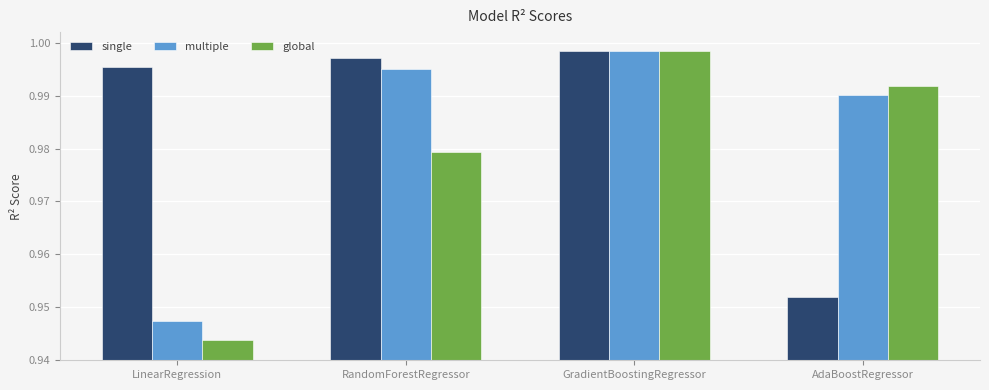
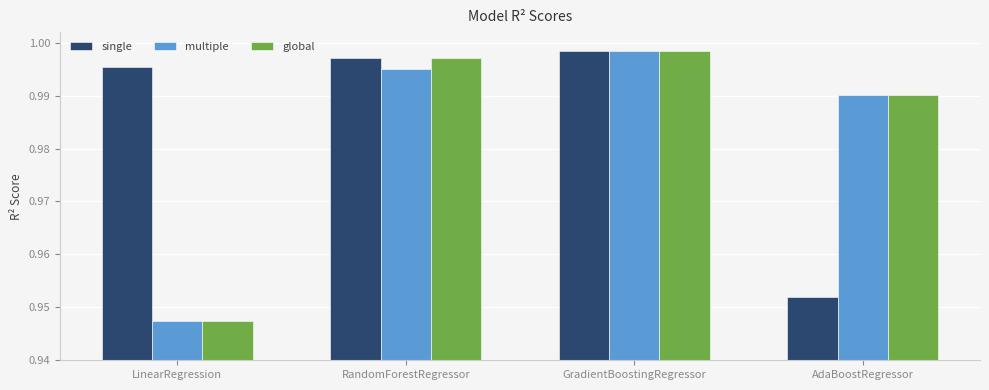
global, LinearRegression: 0.944 -> 0.947
global, RandomForestRegressor: 0.979 -> 0.997
global, AdaBoostRegressor: 0.992 -> 0.990
